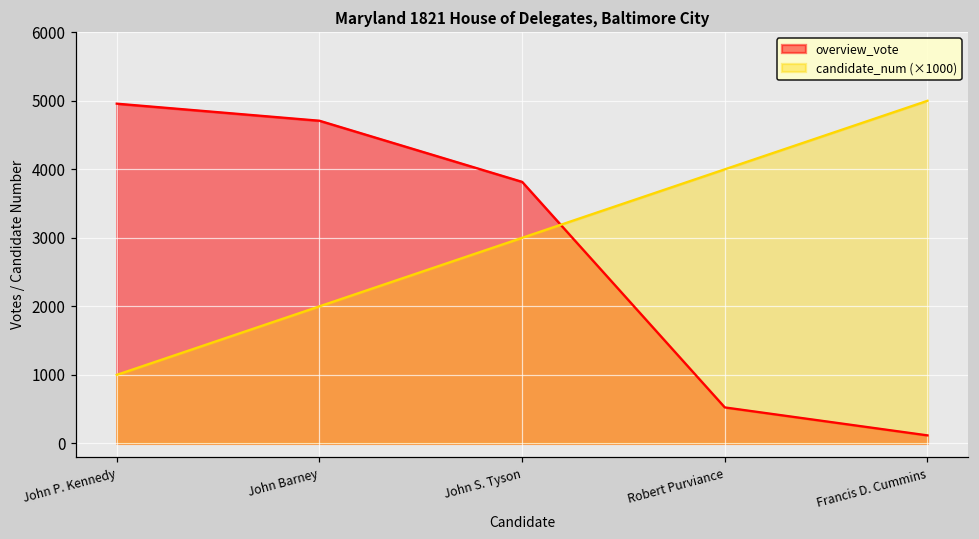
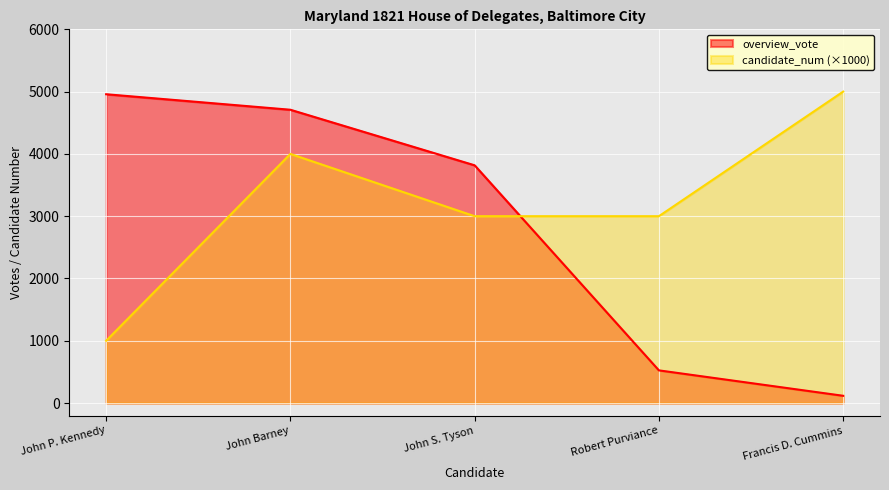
candidate_num (×1000), John Barney: 2000 -> 4000
candidate_num (×1000), Robert Purviance: 4000 -> 3000
